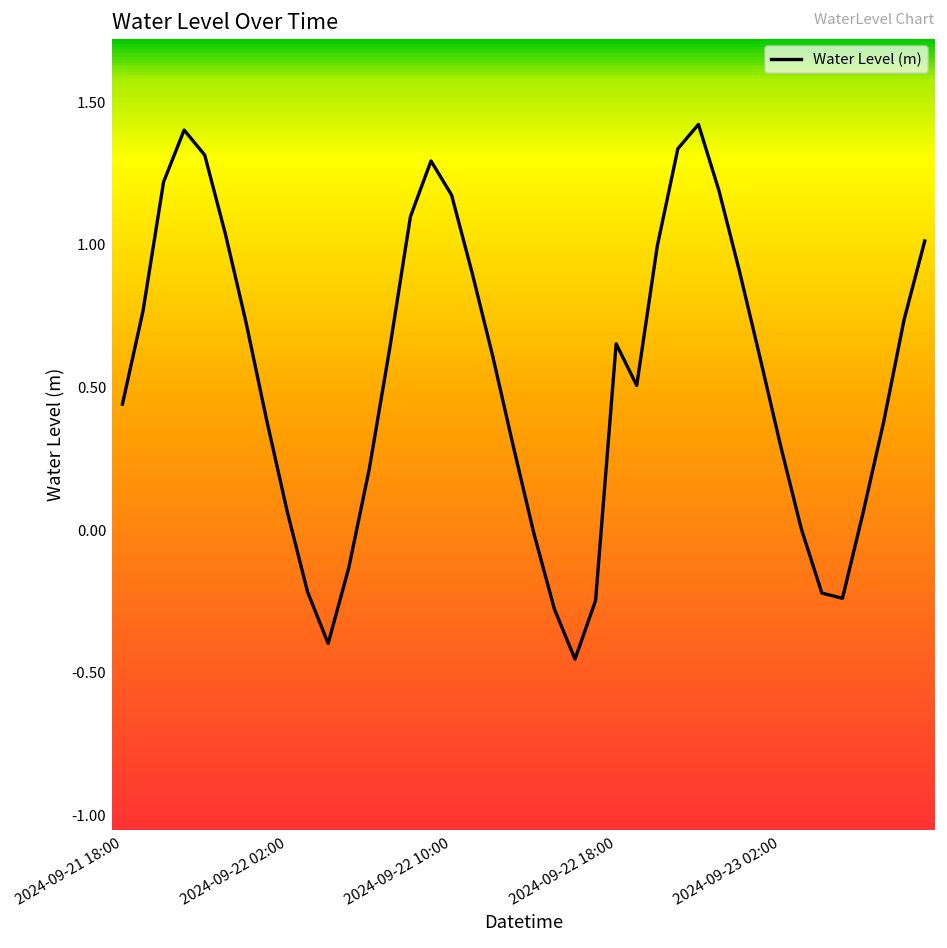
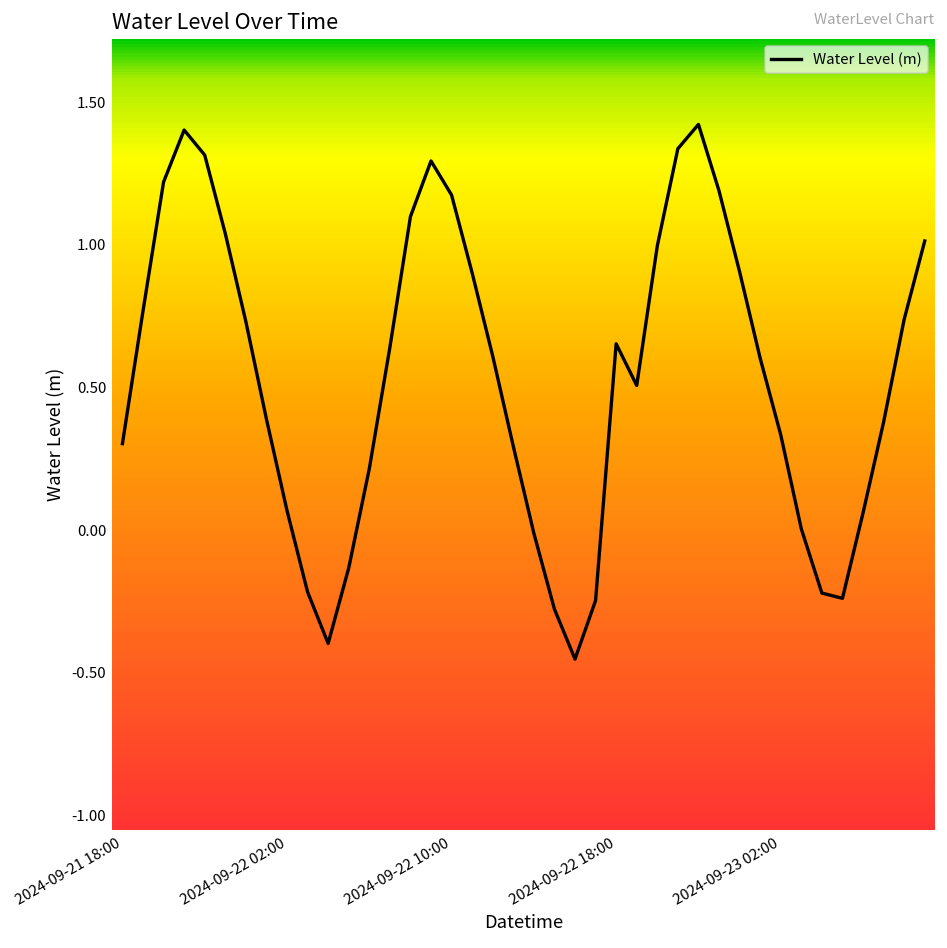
2024-09-21 18:00: 0.44 -> 0.30
2024-09-23 02:00: 0.29 -> 0.33
